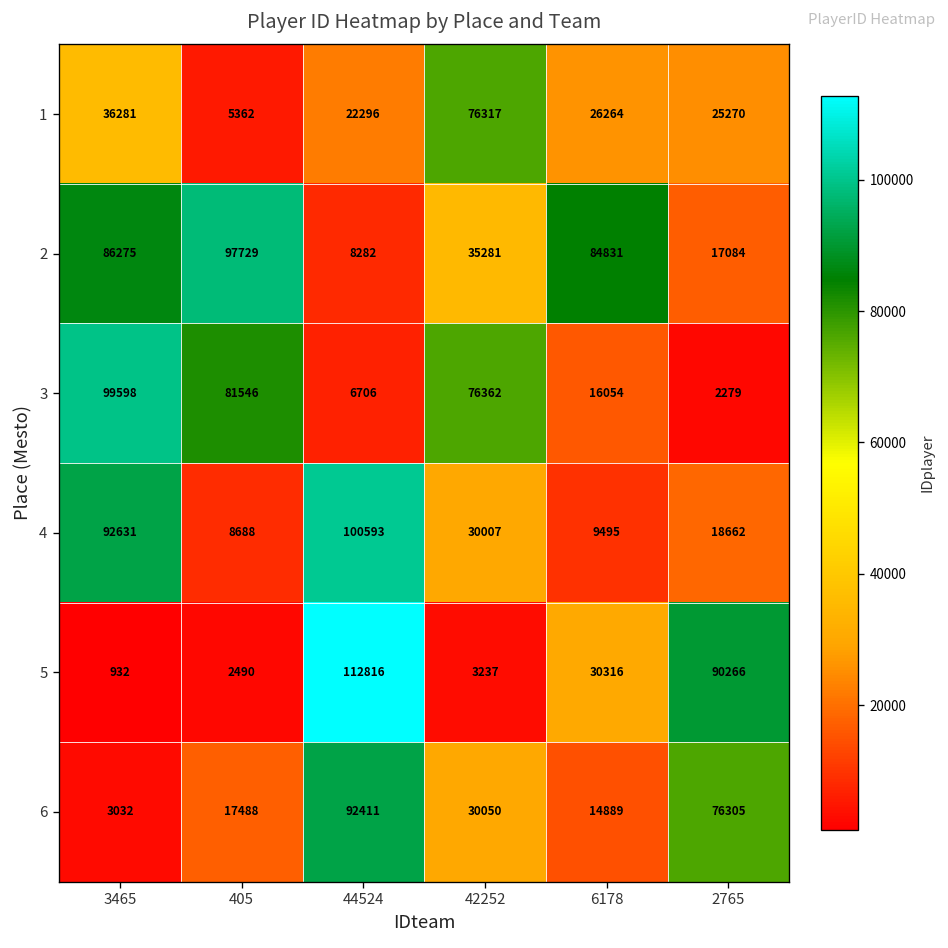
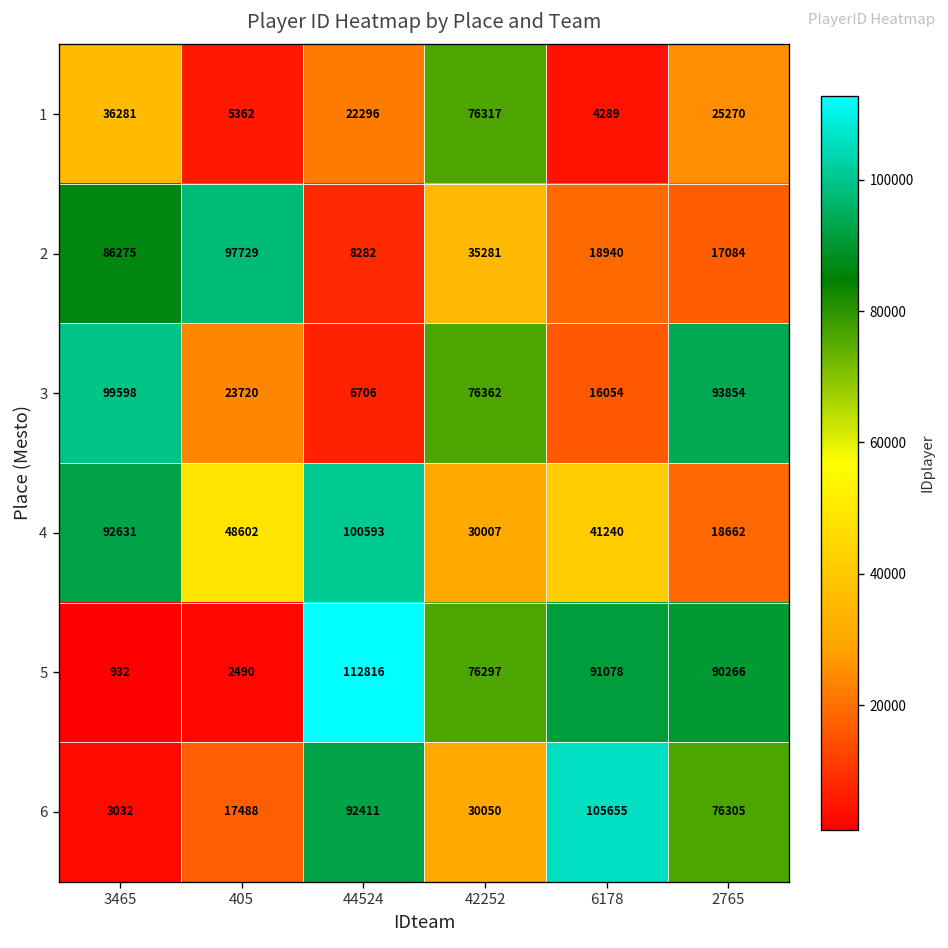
1, 6178: 26264 -> 4289
2, 6178: 84831 -> 18940
3, 405: 81546 -> 23720
3, 2765: 2279 -> 93854
4, 405: 8688 -> 48602
4, 6178: 9495 -> 41240
5, 42252: 3237 -> 76297
5, 6178: 30316 -> 91078
6, 6178: 14889 -> 105655
